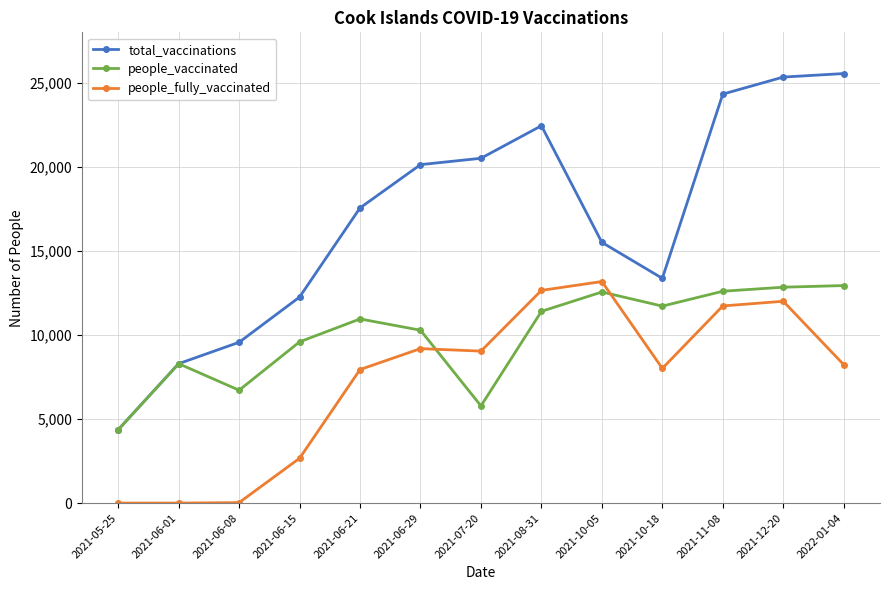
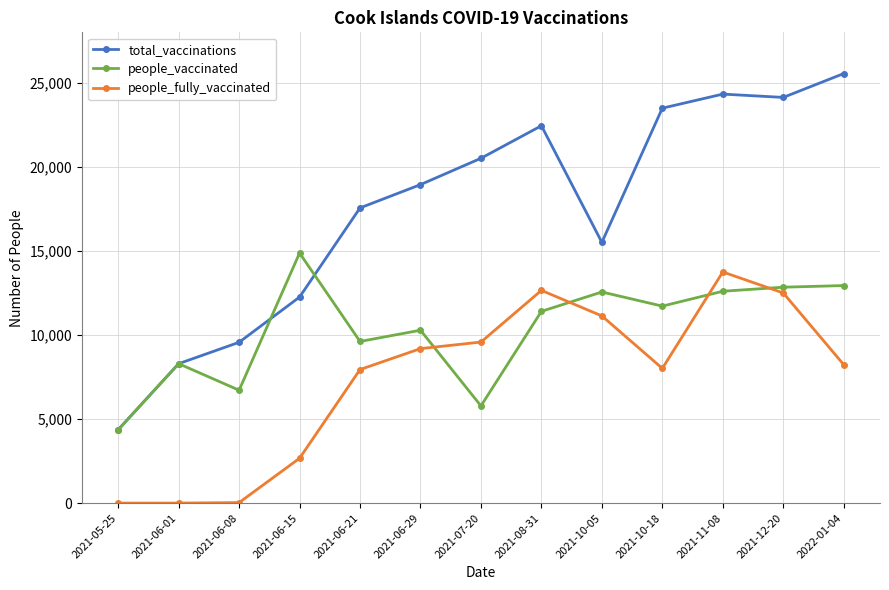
people_vaccinated, 2021-06-15: 9,600 -> 14,900
people_vaccinated, 2021-06-21: 11,000 -> 9,600
total_vaccinations, 2021-06-29: 20,100 -> 18,900
people_fully_vaccinated, 2021-07-20: 9,000 -> 9,600
people_fully_vaccinated, 2021-10-05: 13,200 -> 11,100
total_vaccinations, 2021-10-18: 13,400 -> 23,500
people_fully_vaccinated, 2021-11-08: 11,700 -> 13,700
total_vaccinations, 2021-12-20: 25,300 -> 24,100
people_fully_vaccinated, 2021-12-20: 12,000 -> 12,500
